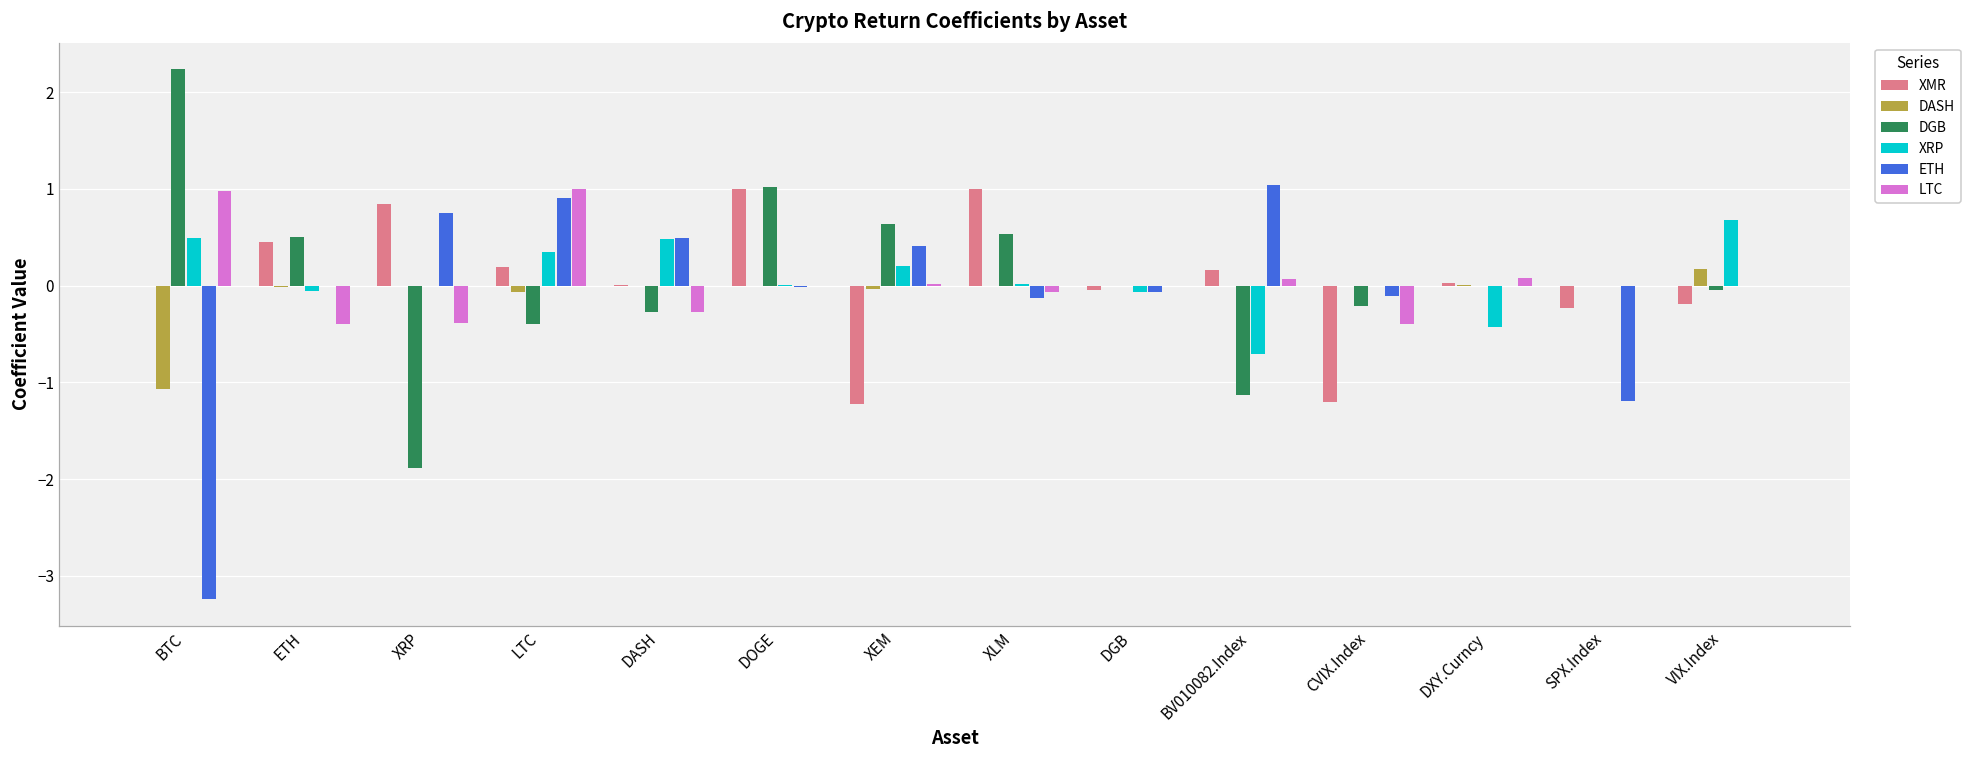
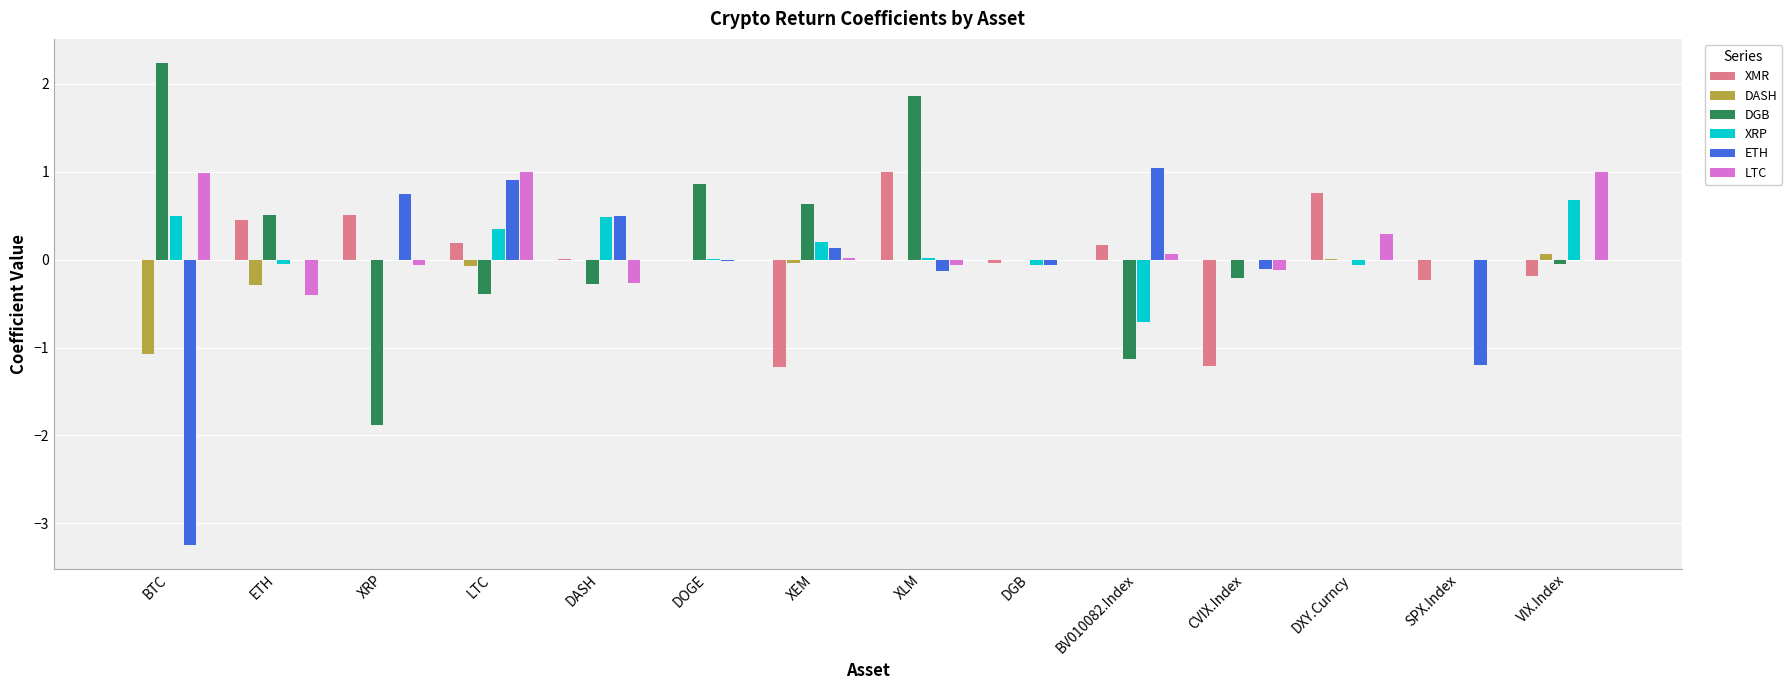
DASH, ETH: 0.0 -> -0.3
XMR, XRP: 0.8 -> 0.5
LTC, XRP: -0.4 -> -0.1
XMR, DOGE: 1 -> 0
DGB, DOGE: 1.0 -> 0.9
ETH, XEM: 0.4 -> 0.1
DGB, XLM: 0.5 -> 1.9
LTC, CVIX.Index: -0.4 -> -0.1
XMR, DXY.Curncy: 0.0 -> 0.8
XRP, DXY.Curncy: -0.4 -> -0.1
LTC, DXY.Curncy: 0.1 -> 0.3
DASH, VIX.Index: 0.2 -> 0.1
LTC, VIX.Index: 0 -> 1
